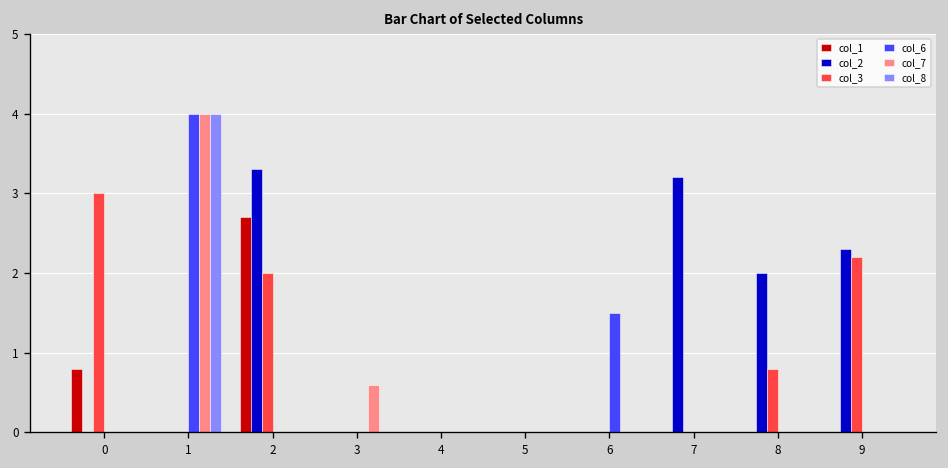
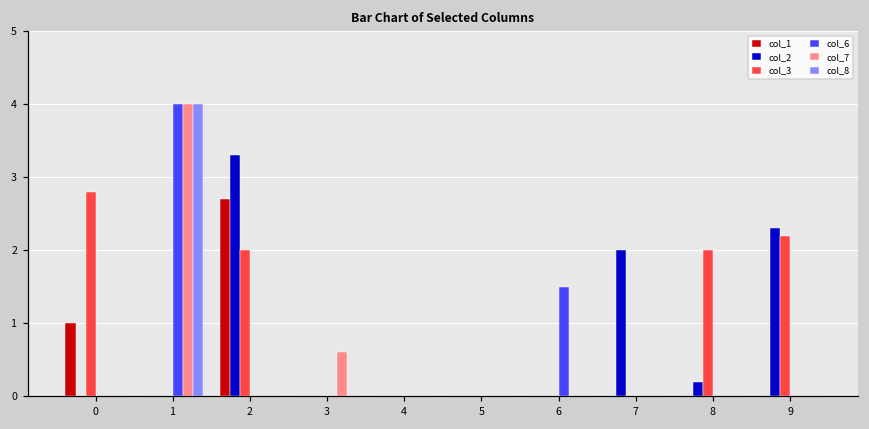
col_1, 0: 0.8 -> 1.0
col_3, 0: 3.0 -> 2.8
col_2, 7: 3.2 -> 2.0
col_2, 8: 2.0 -> 0.2
col_3, 8: 0.8 -> 2.0
